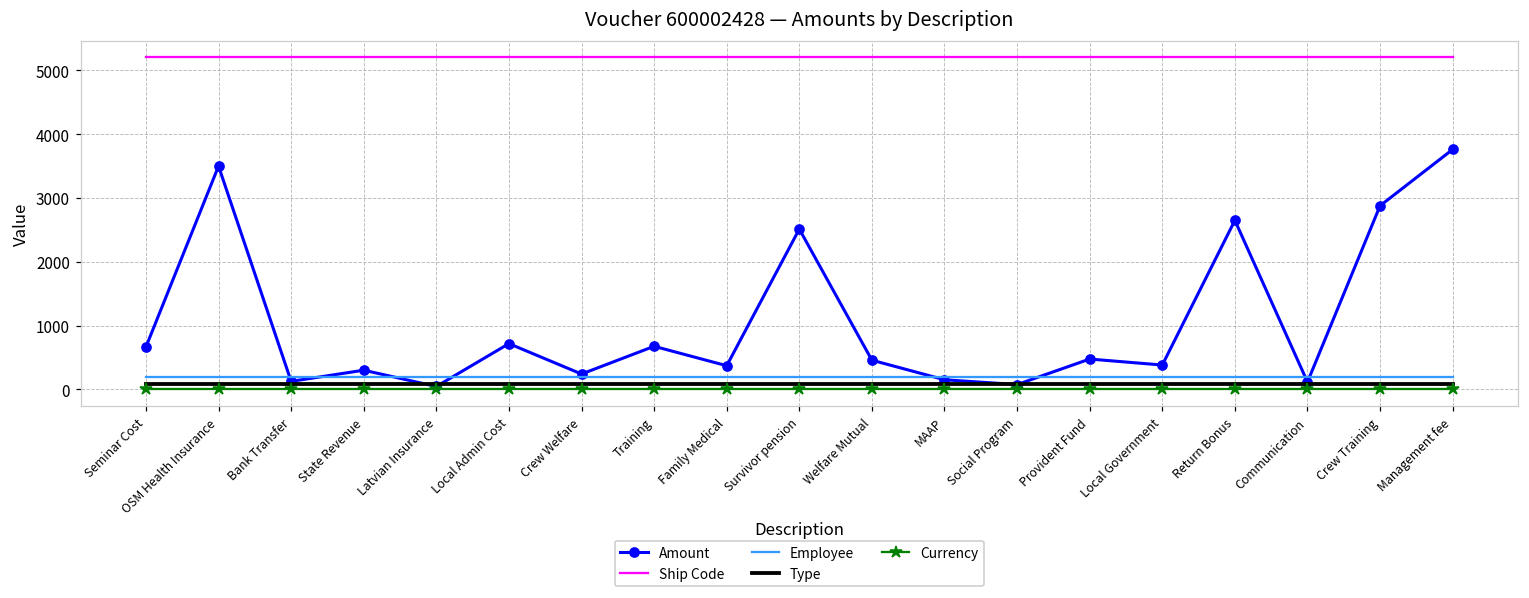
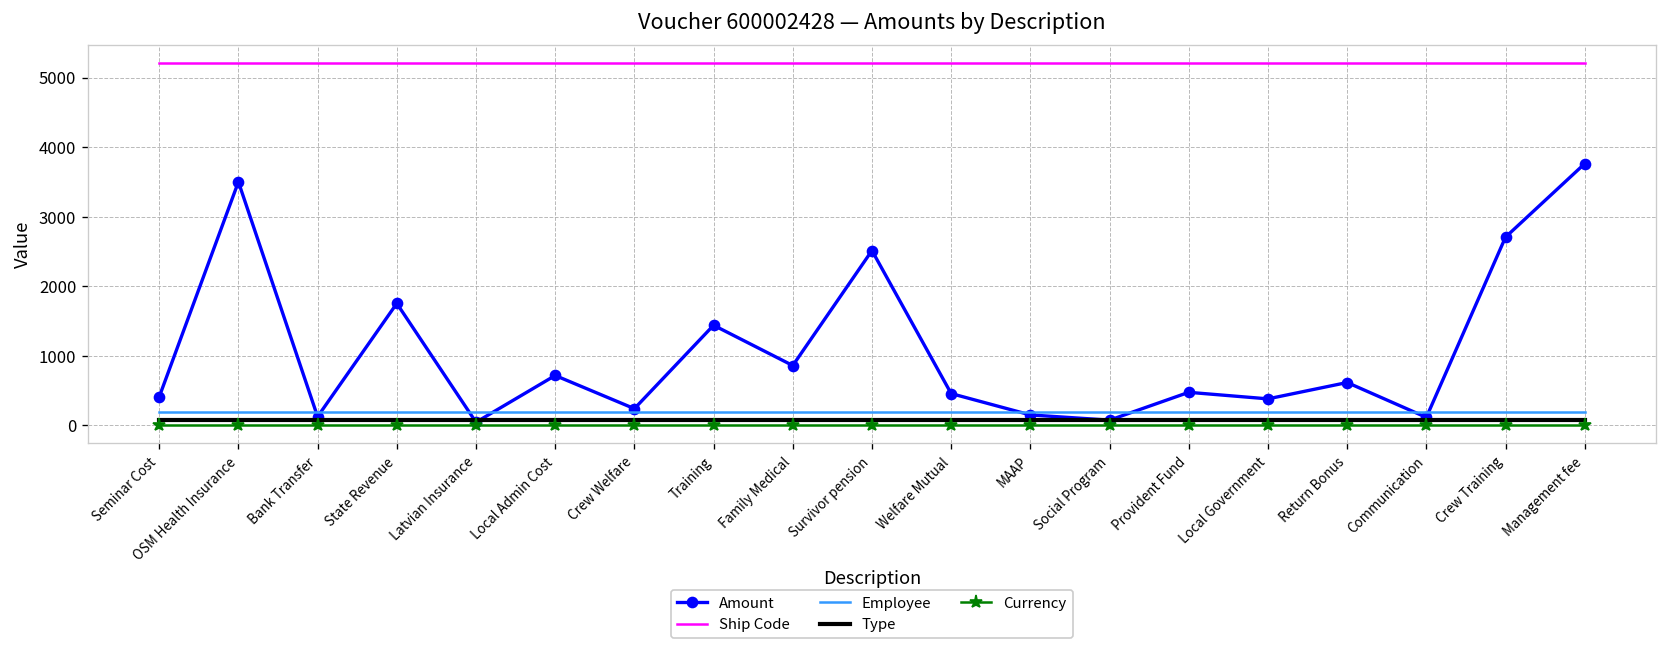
Amount, Seminar Cost: 700 -> 400
Amount, State Revenue: 300 -> 1800
Amount, Training: 700 -> 1400
Amount, Family Medical: 400 -> 900
Amount, Return Bonus: 2700 -> 600
Amount, Crew Training: 2900 -> 2700
